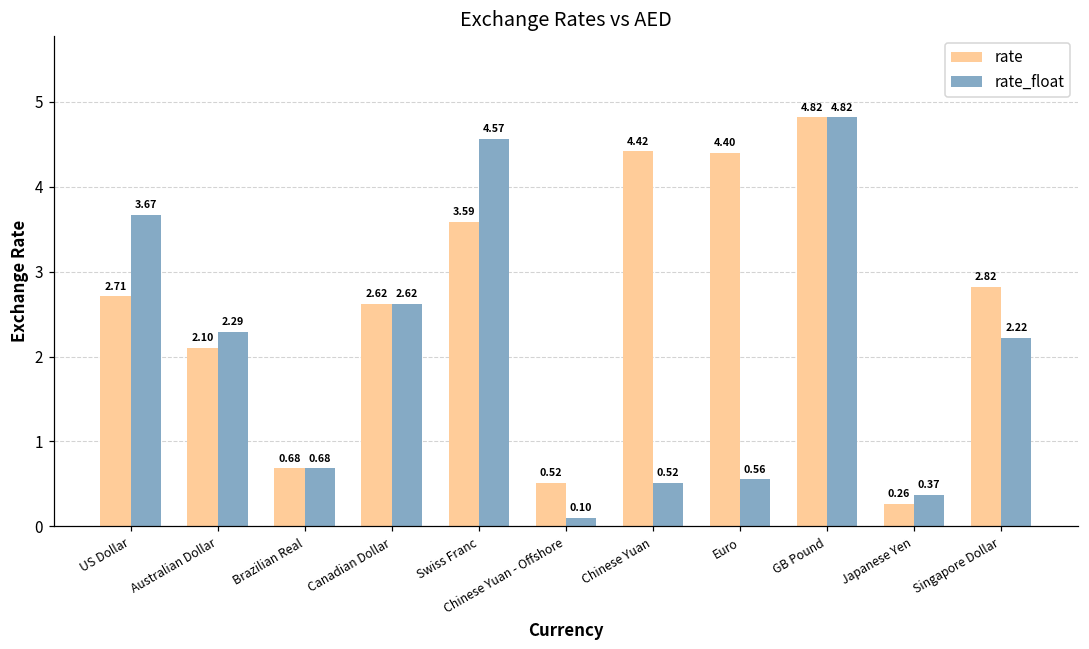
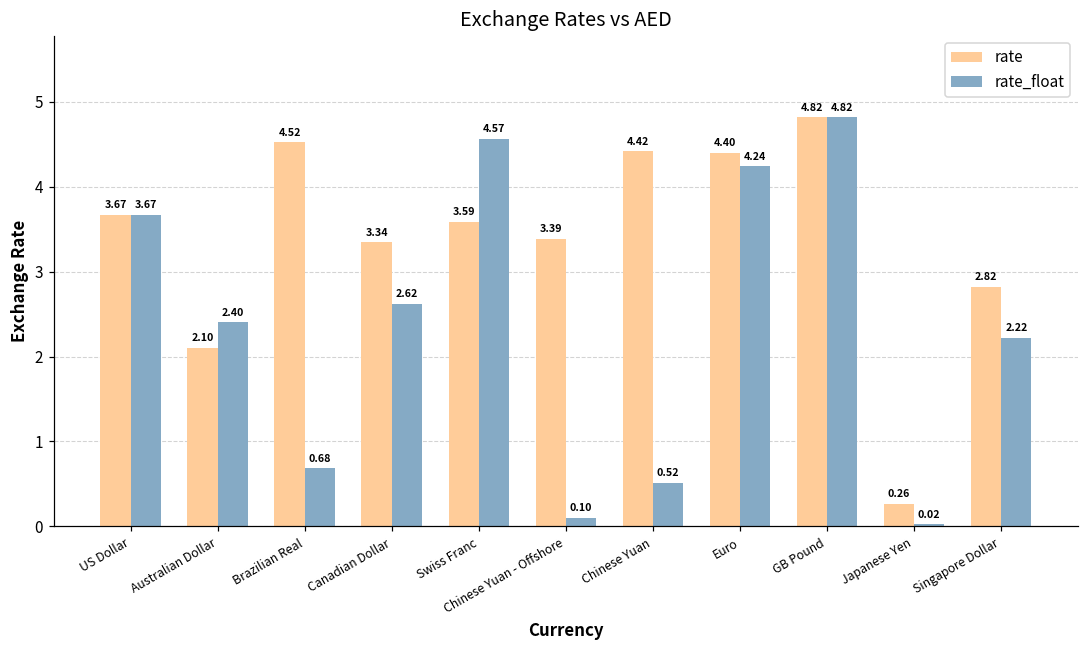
rate, US Dollar: 2.71 -> 3.67
rate_float, Australian Dollar: 2.29 -> 2.40
rate, Brazilian Real: 0.68 -> 4.52
rate, Canadian Dollar: 2.62 -> 3.34
rate, Chinese Yuan - Offshore: 0.52 -> 3.39
rate_float, Euro: 0.56 -> 4.24
rate_float, Japanese Yen: 0.37 -> 0.02
